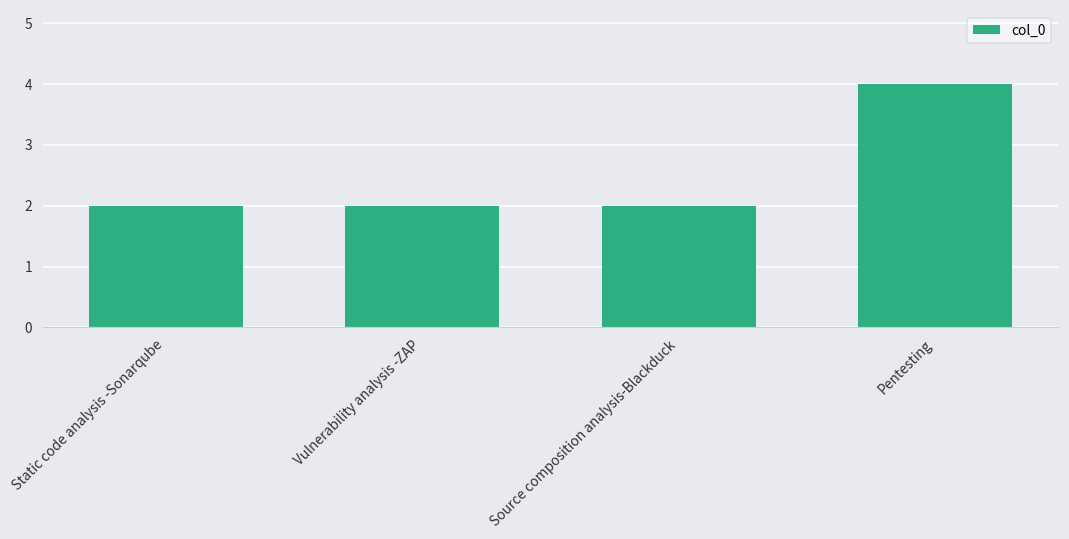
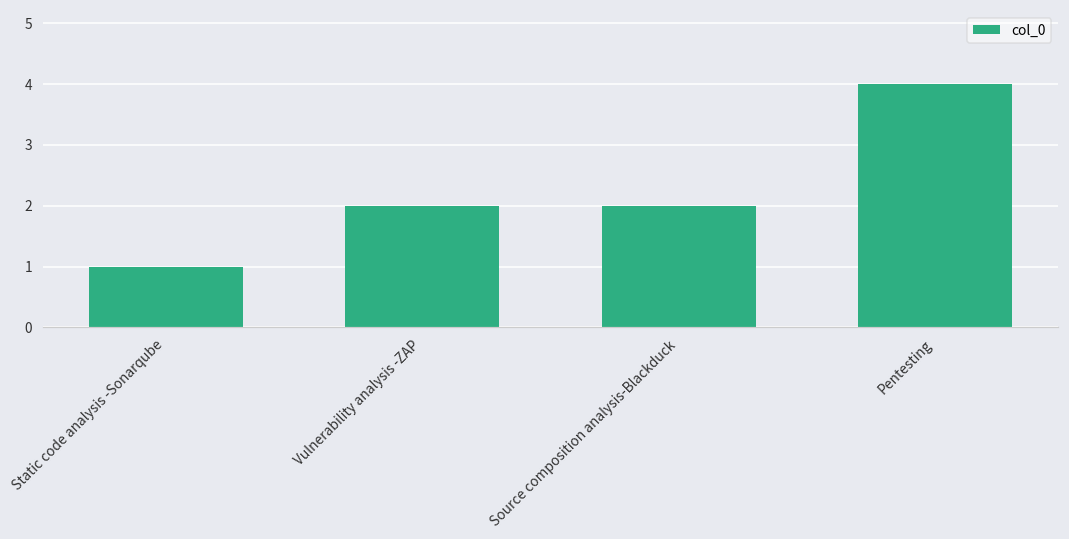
Static code analysis -Sonarqube: 2 -> 1
